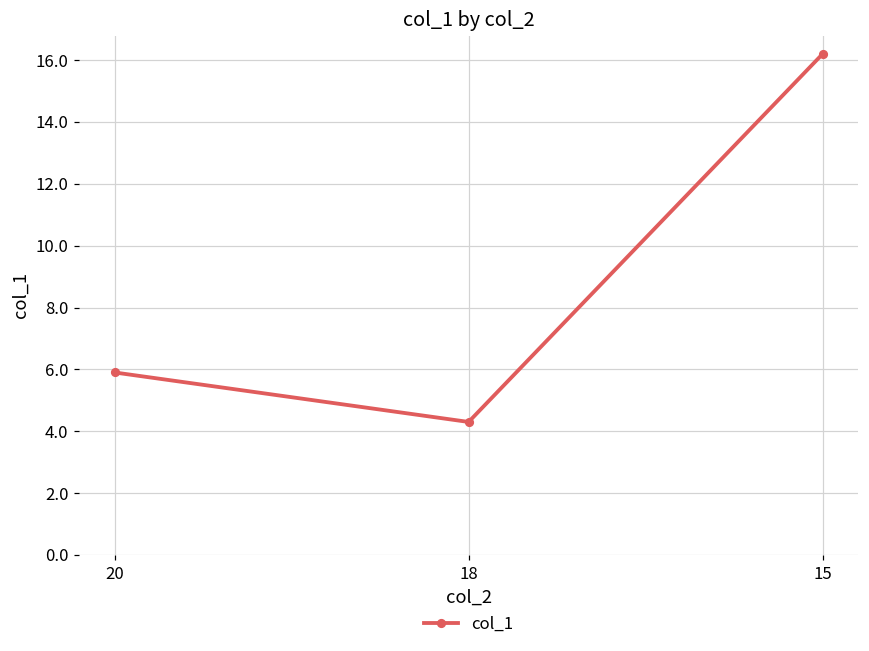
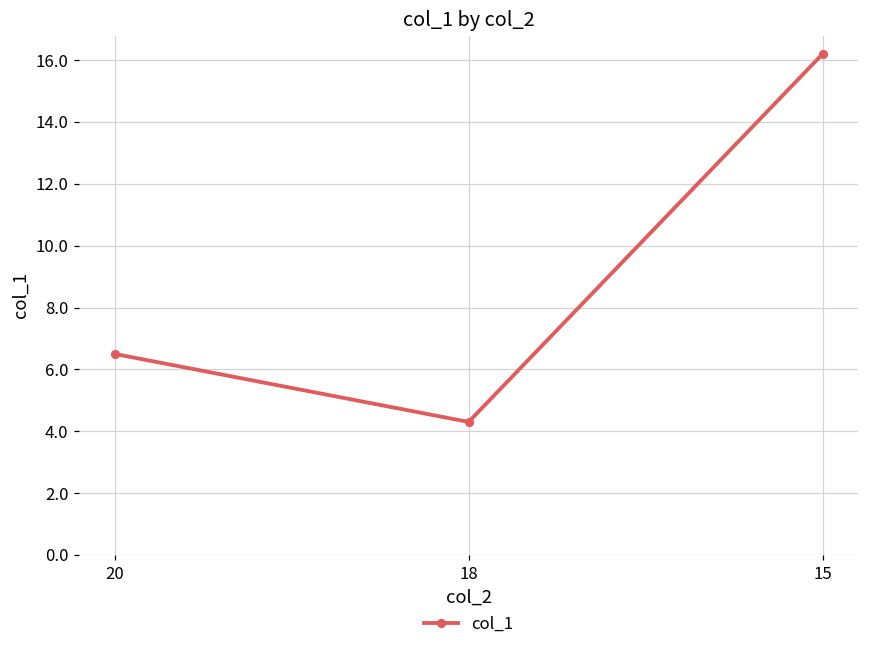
20: 5.9 -> 6.5
